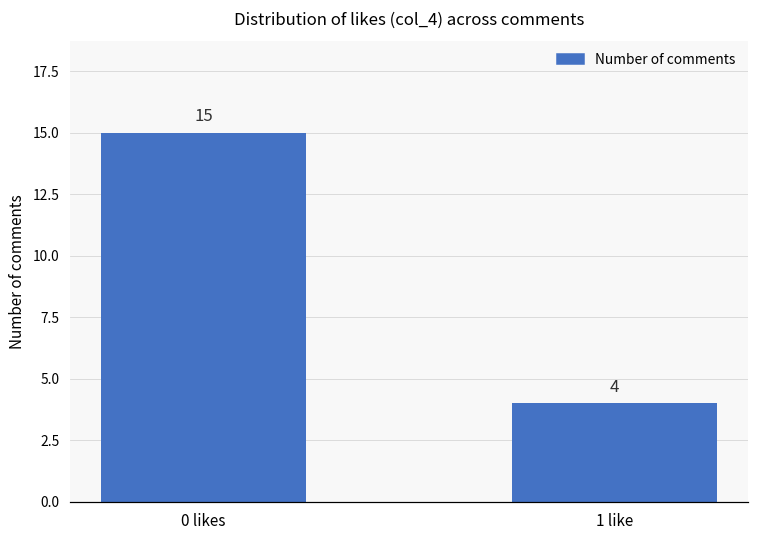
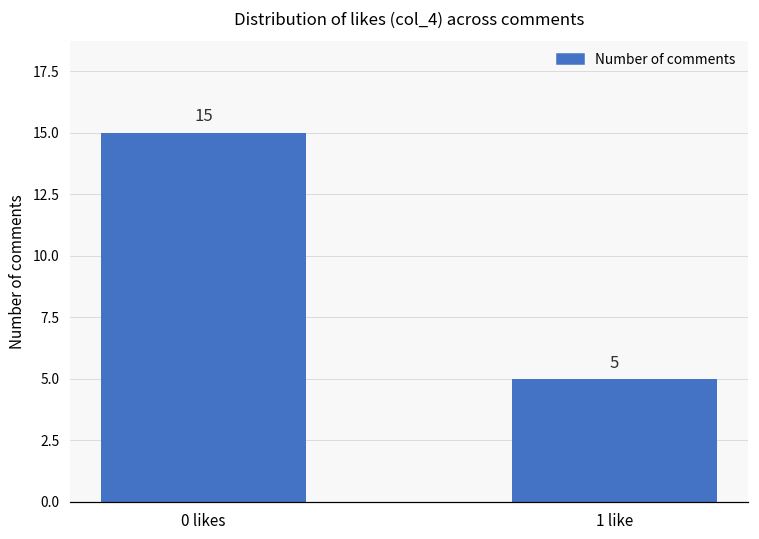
1 like: 4 -> 5
